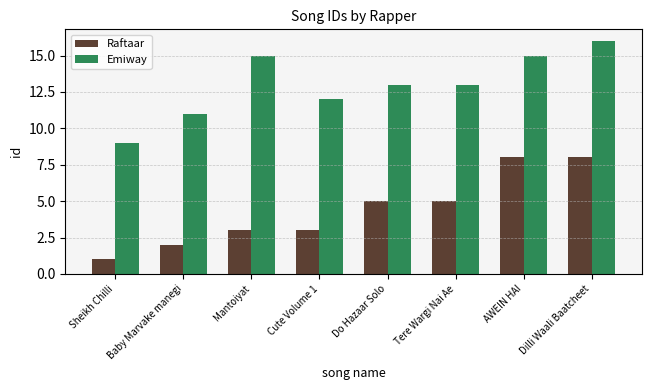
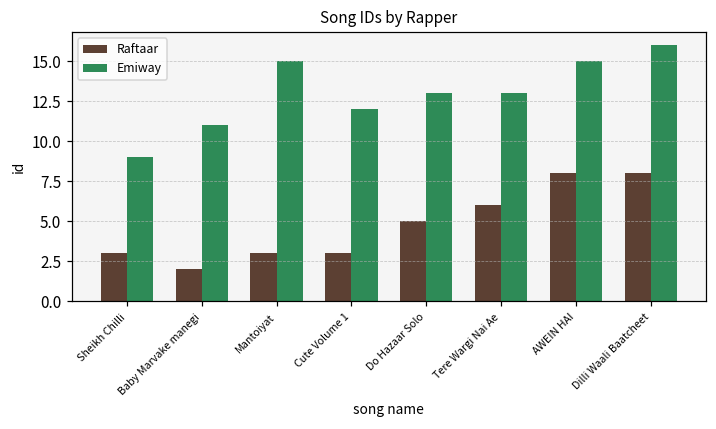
Raftaar, Sheikh Chilli: 1 -> 3
Raftaar, Tere Wargi Nai Ae: 5 -> 6
